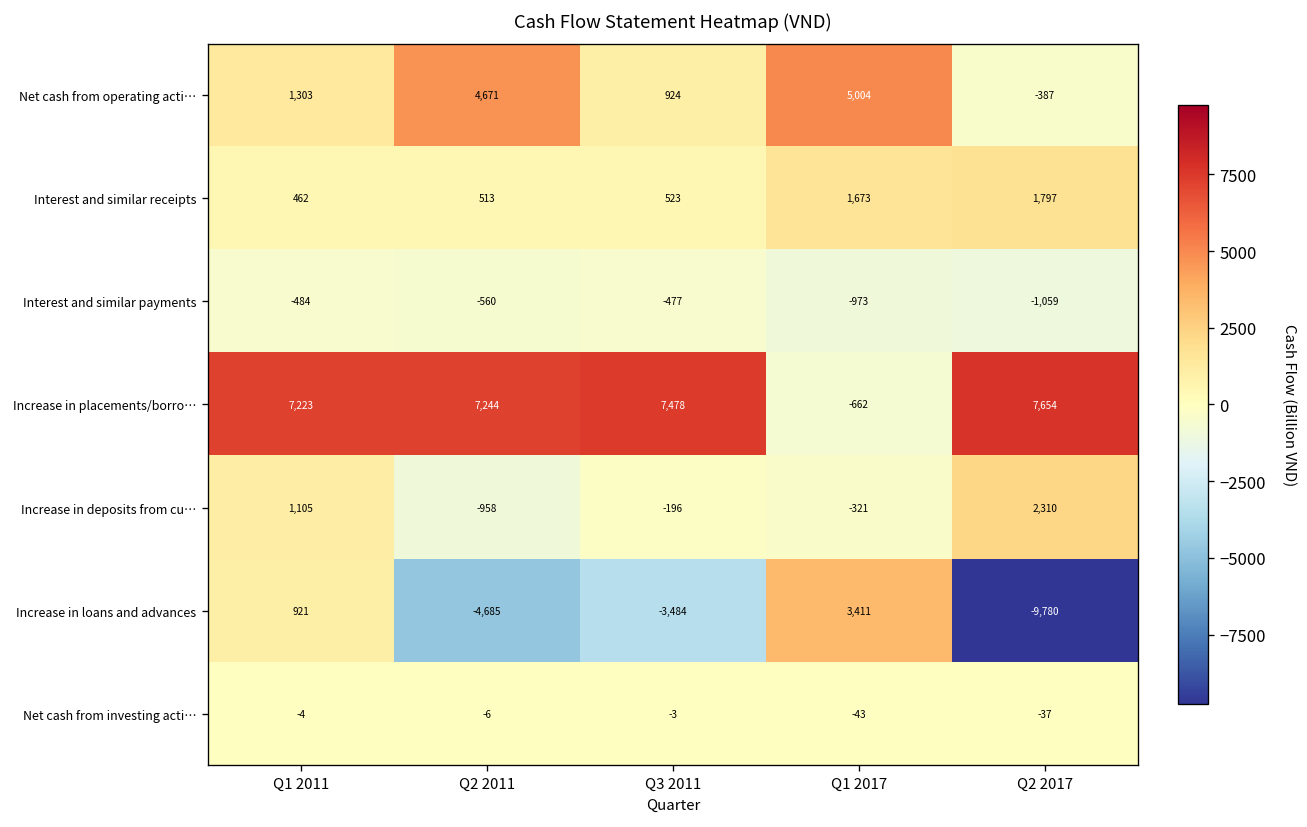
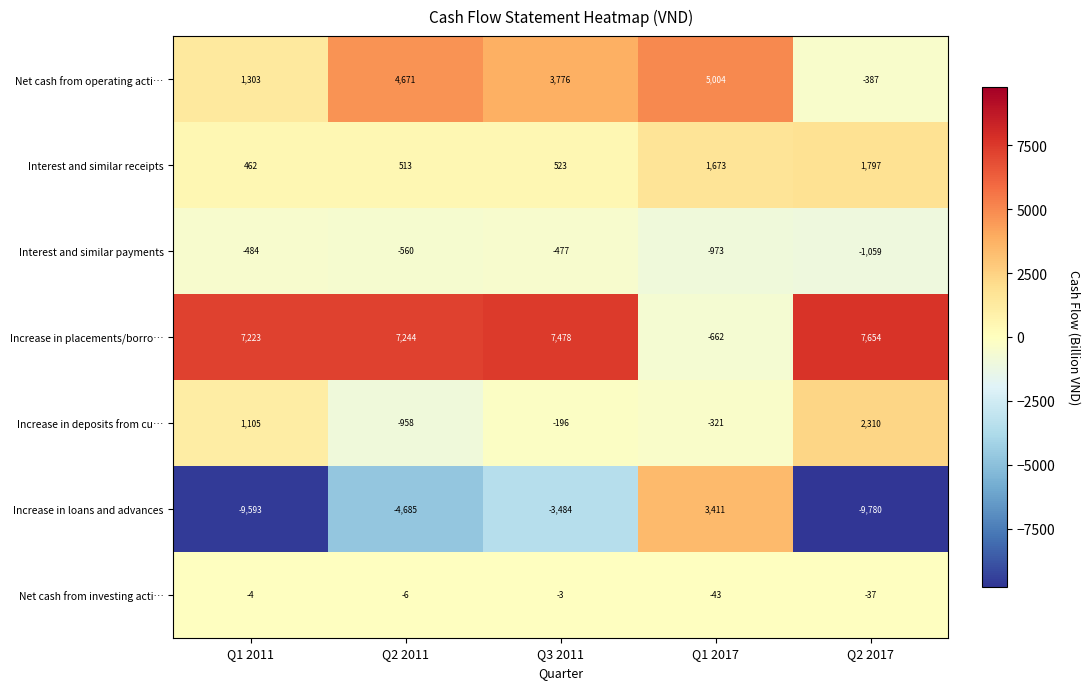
Net cash from operating acti…, Q3 2011: 924 -> 3,776
Increase in loans and advances, Q1 2011: 921 -> -9,593
